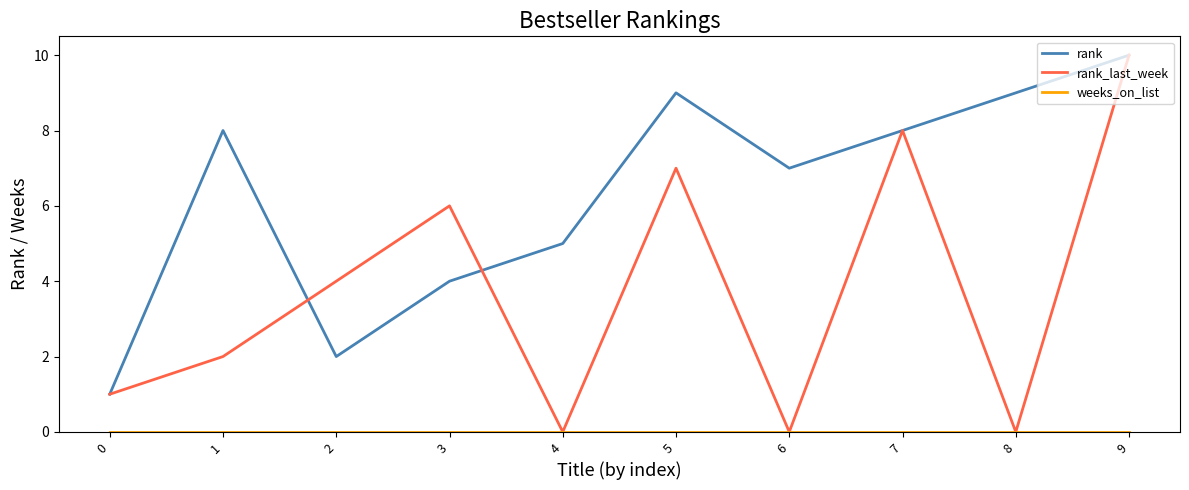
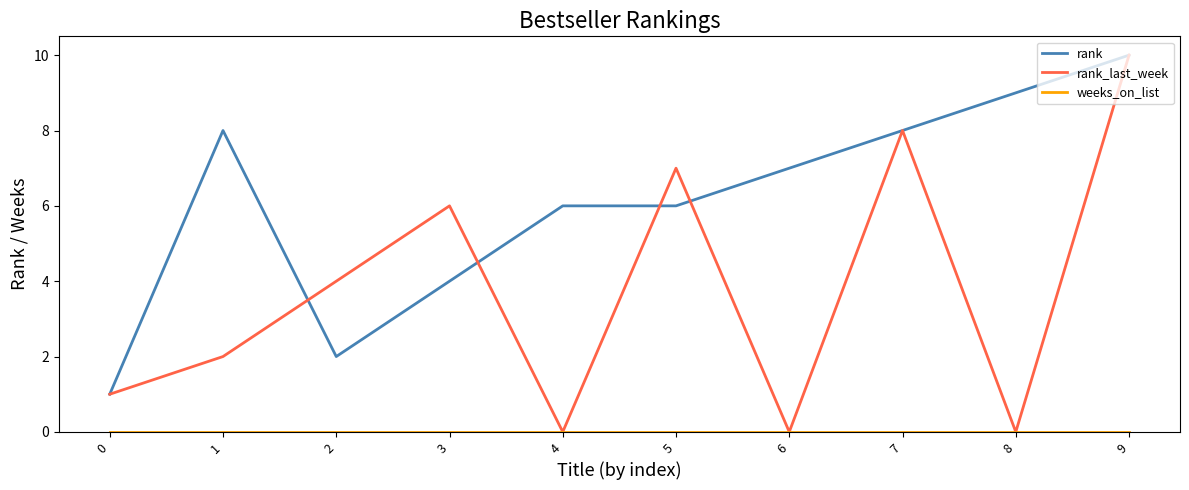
rank, 4: 5 -> 6
rank, 5: 9 -> 6
